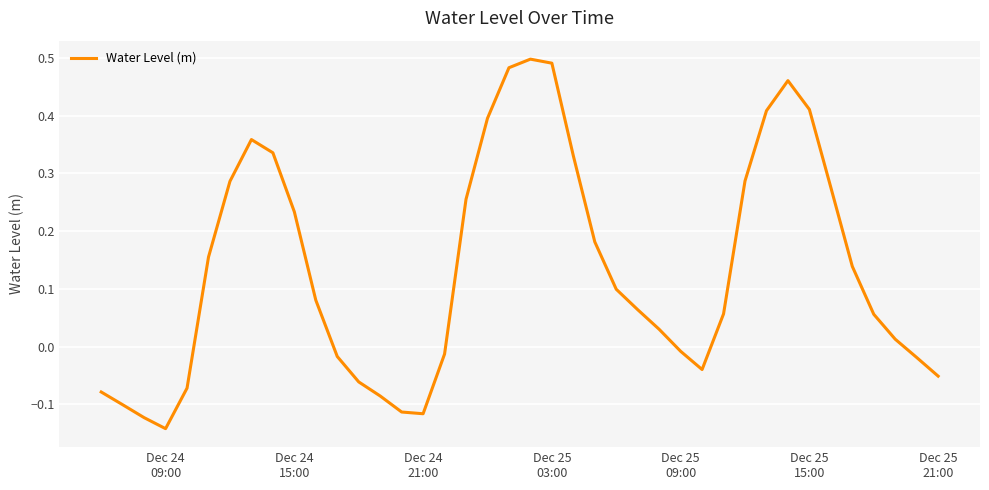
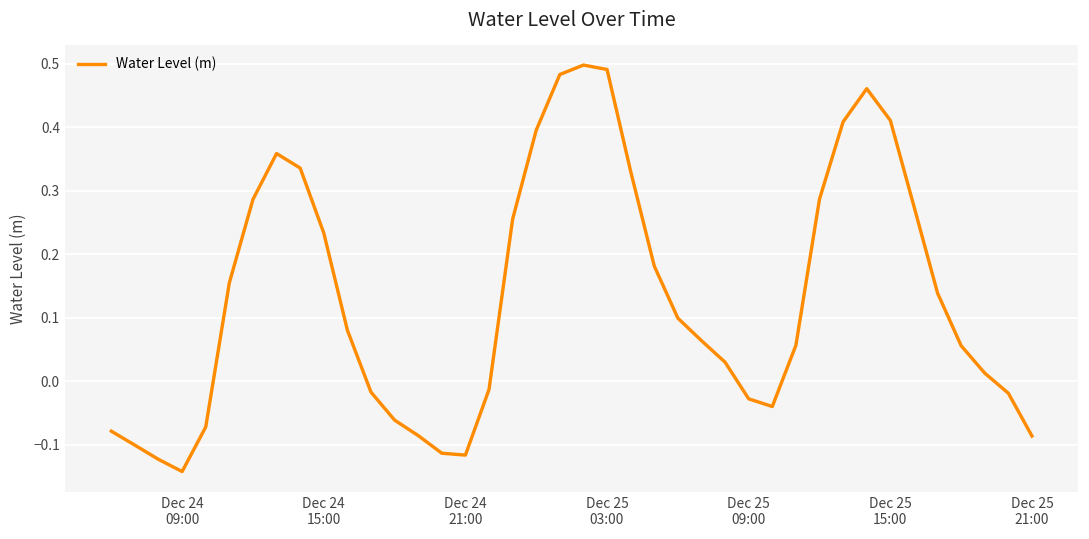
Dec 25 09:00: -0.01 -> -0.03
Dec 25 21:00: -0.05 -> -0.09
